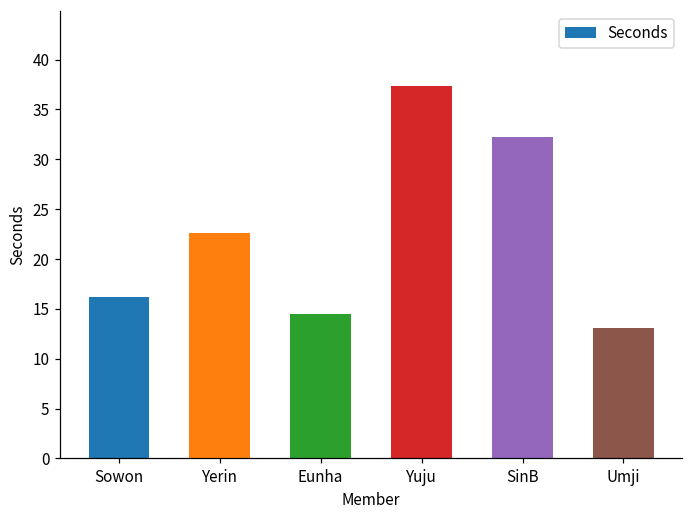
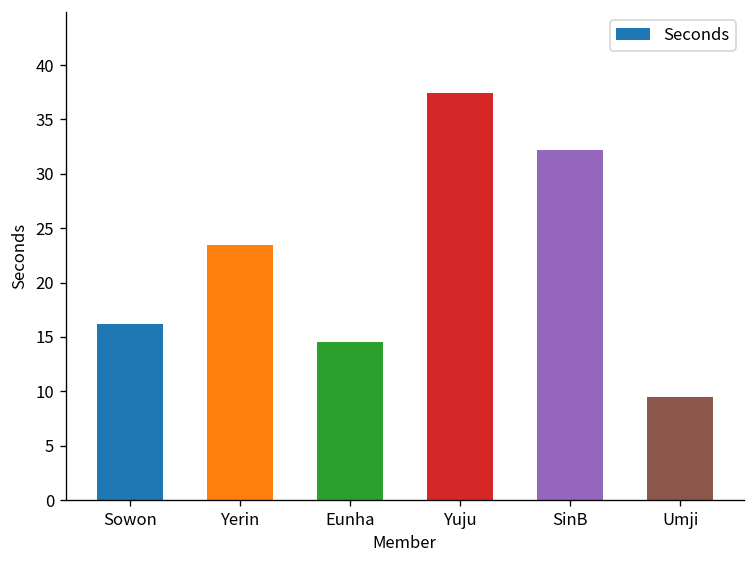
Yerin: 23 -> 24
Umji: 13 -> 10
